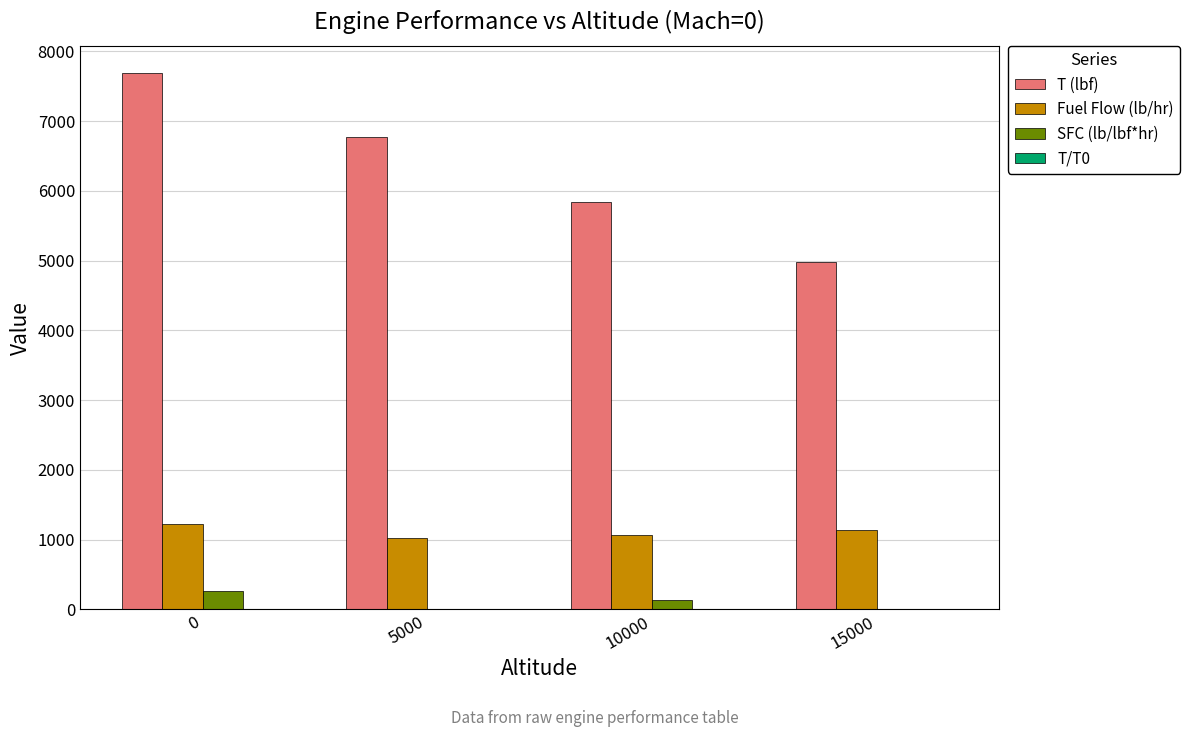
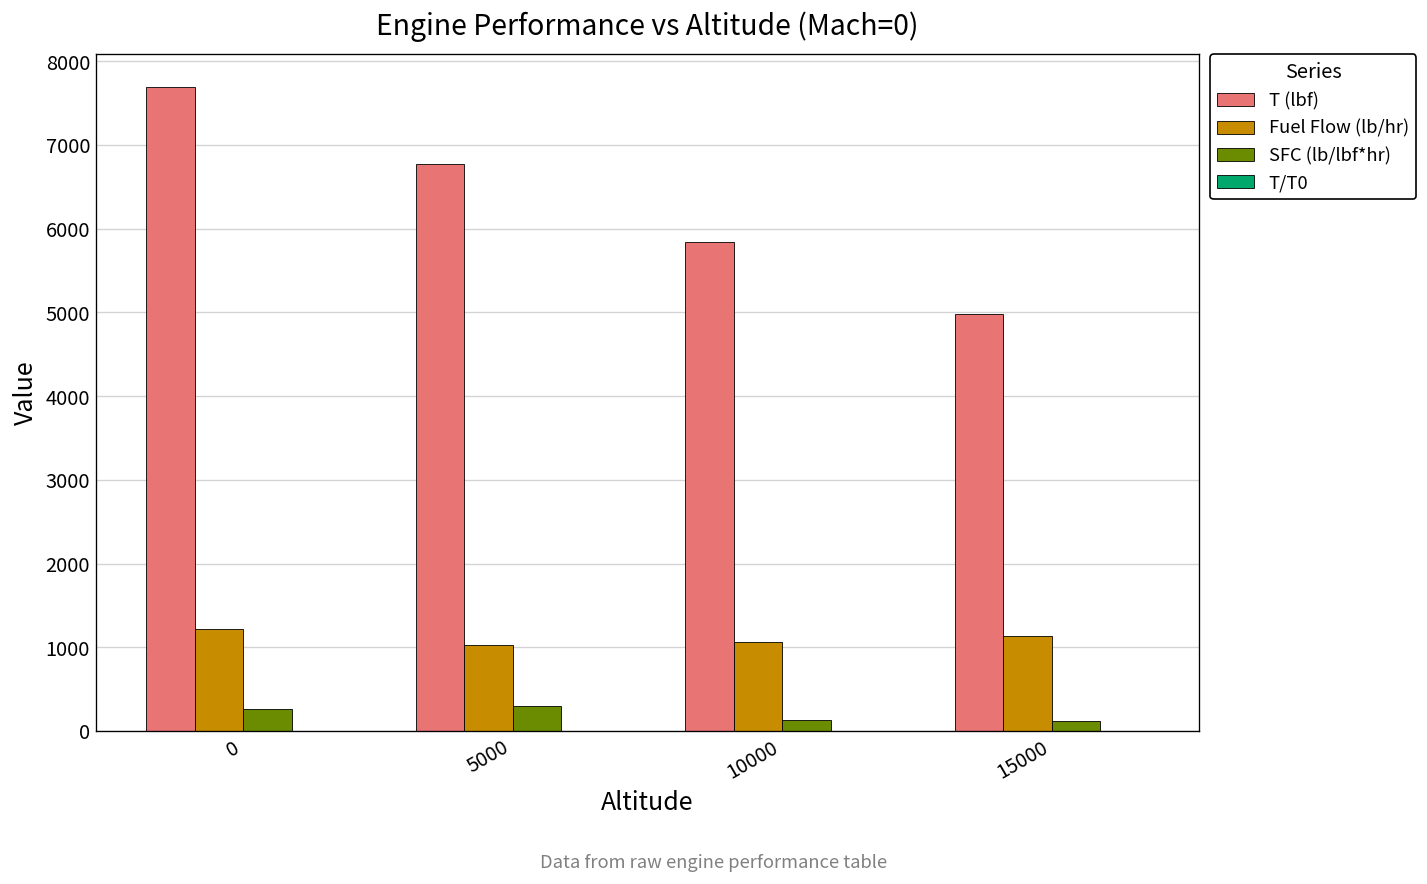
SFC (lb/lbf*hr), 5000: 0 -> 300
SFC (lb/lbf*hr), 15000: 0 -> 100
